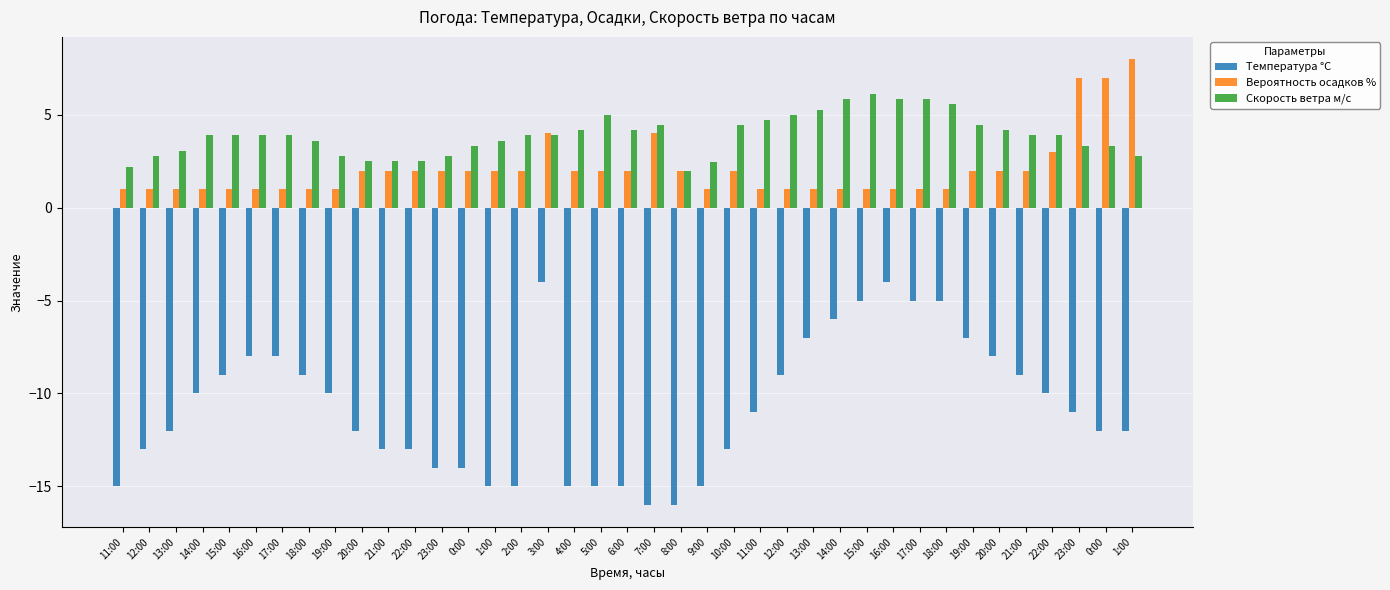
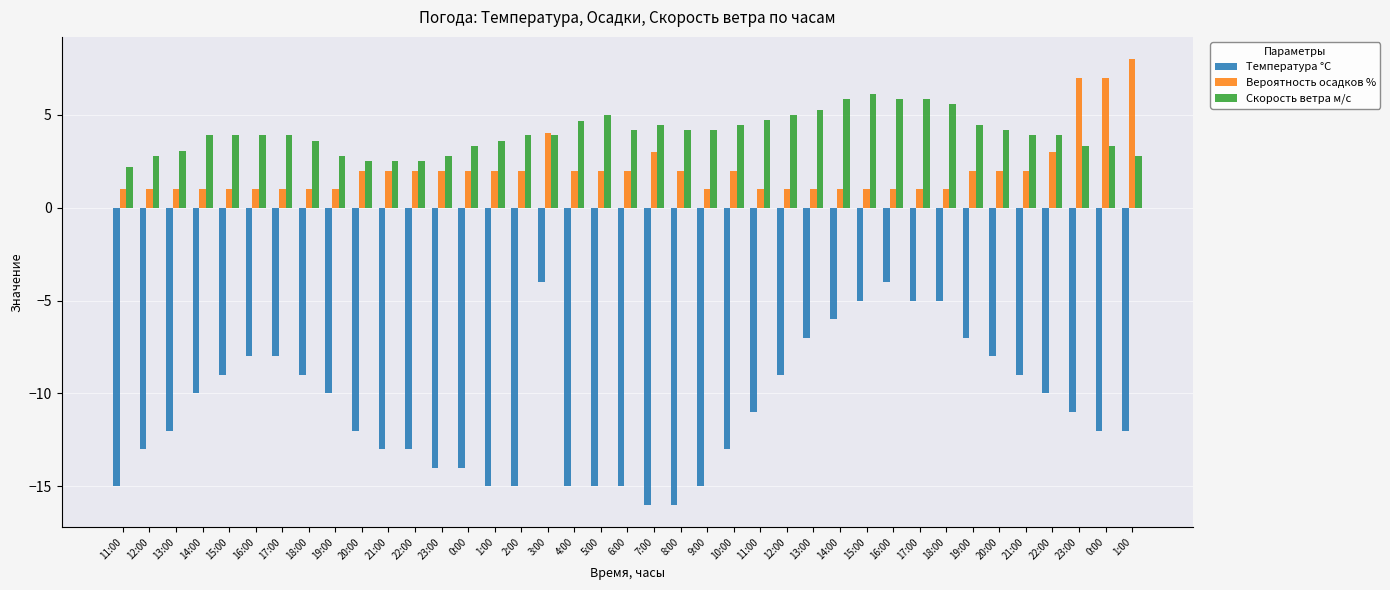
Скорость ветра м/c, 4:00: 4.2 -> 4.7
Вероятность осадков %, 7:00: 4 -> 3
Скорость ветра м/c, 8:00: 2.0 -> 4.2
Скорость ветра м/c, 9:00: 2.5 -> 4.2
